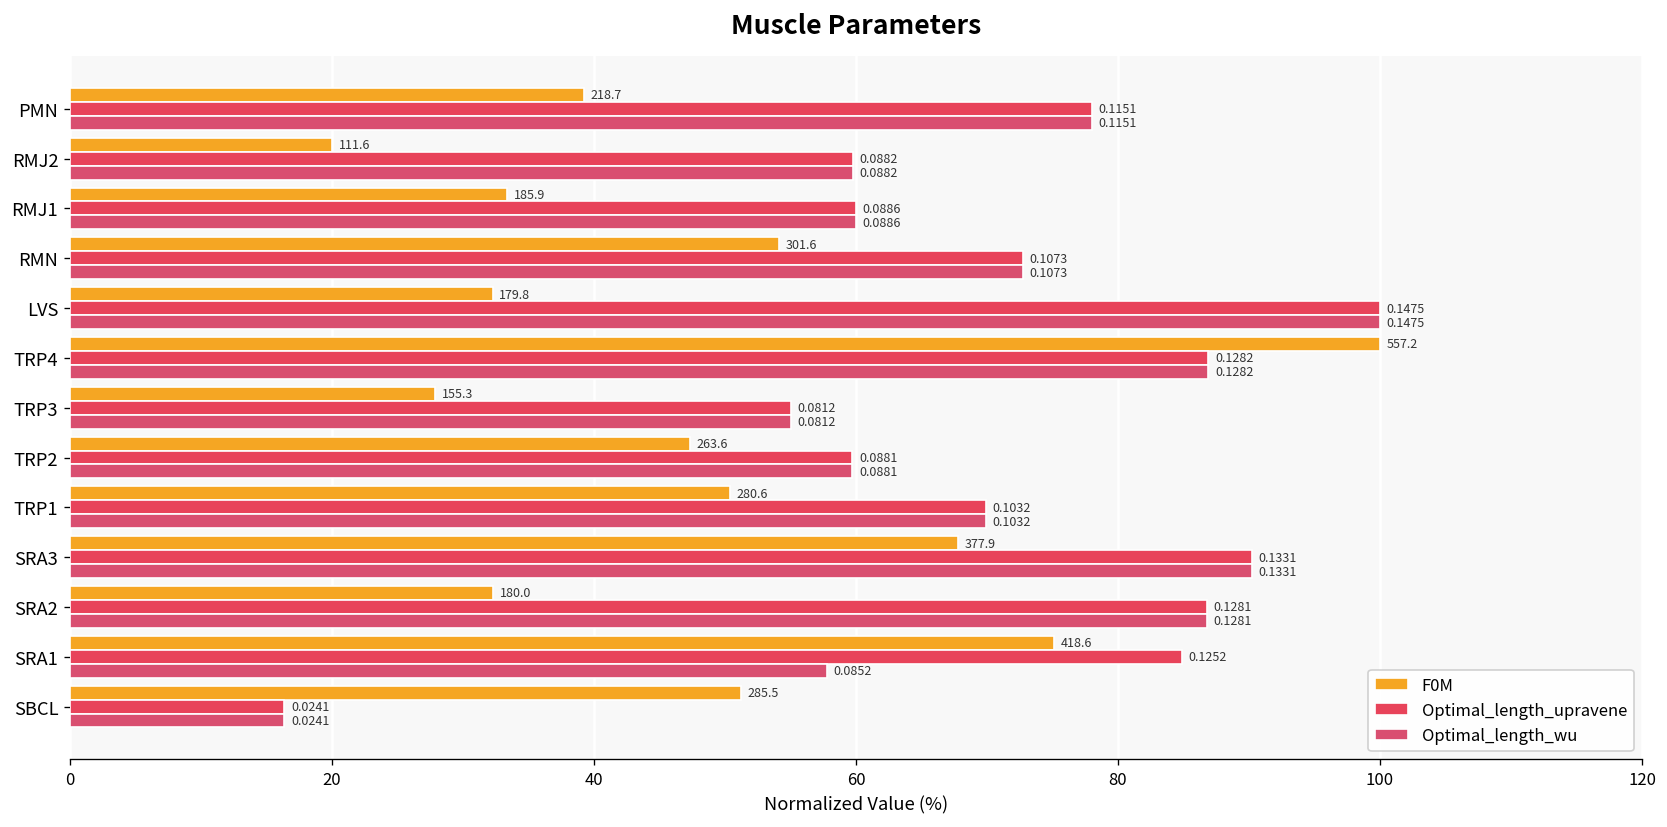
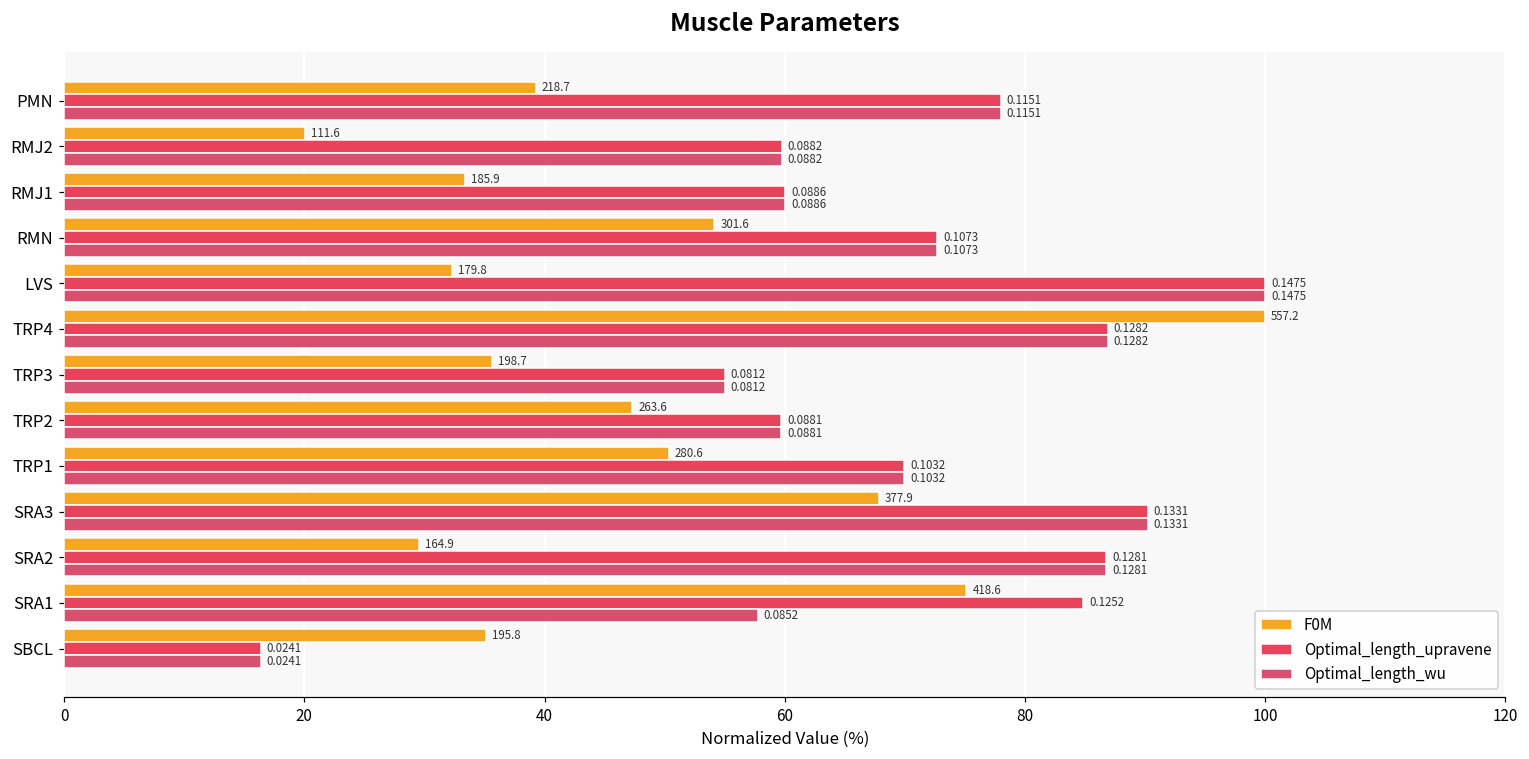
F0M, TRP3: 155.3 -> 198.7
F0M, SRA2: 180.0 -> 164.9
F0M, SBCL: 285.5 -> 195.8
